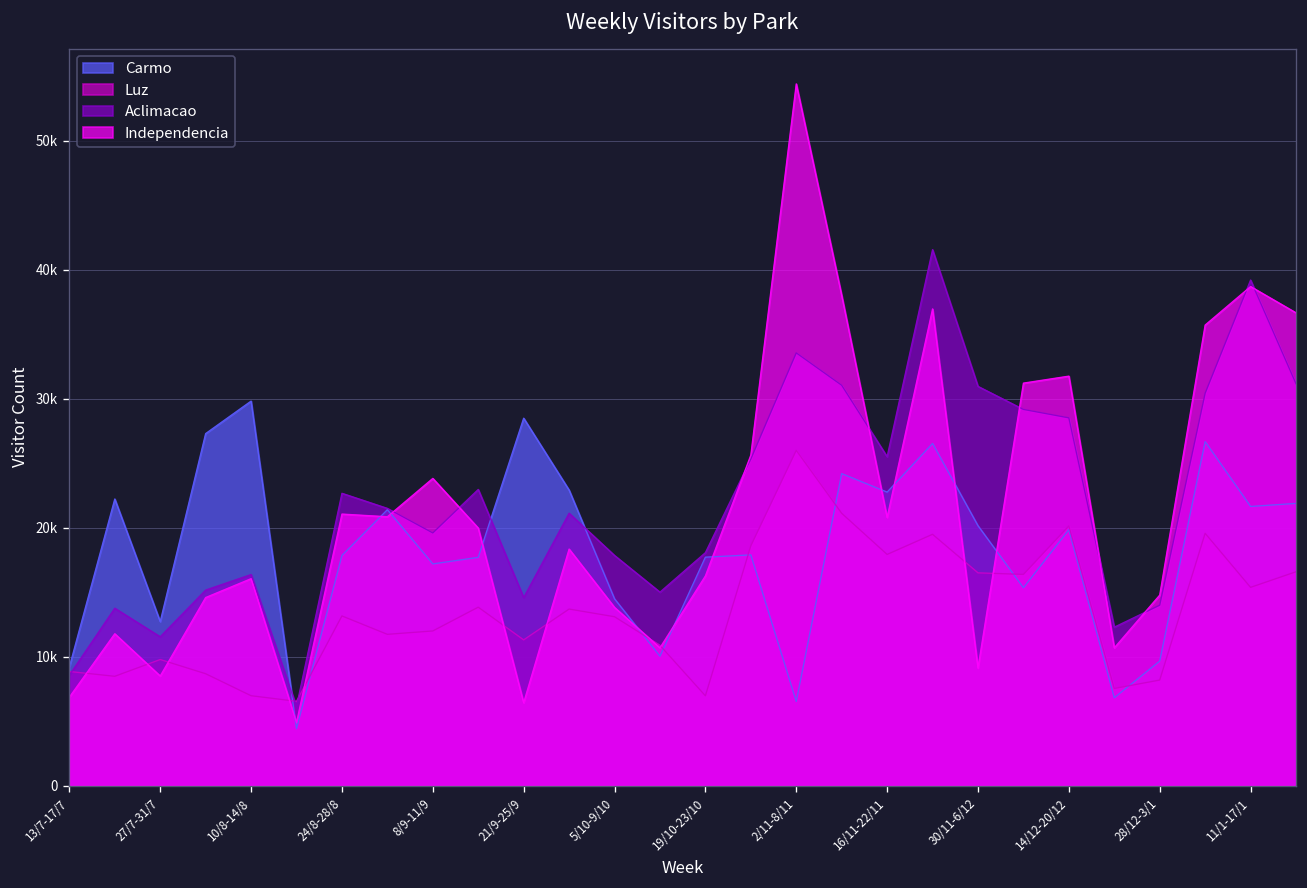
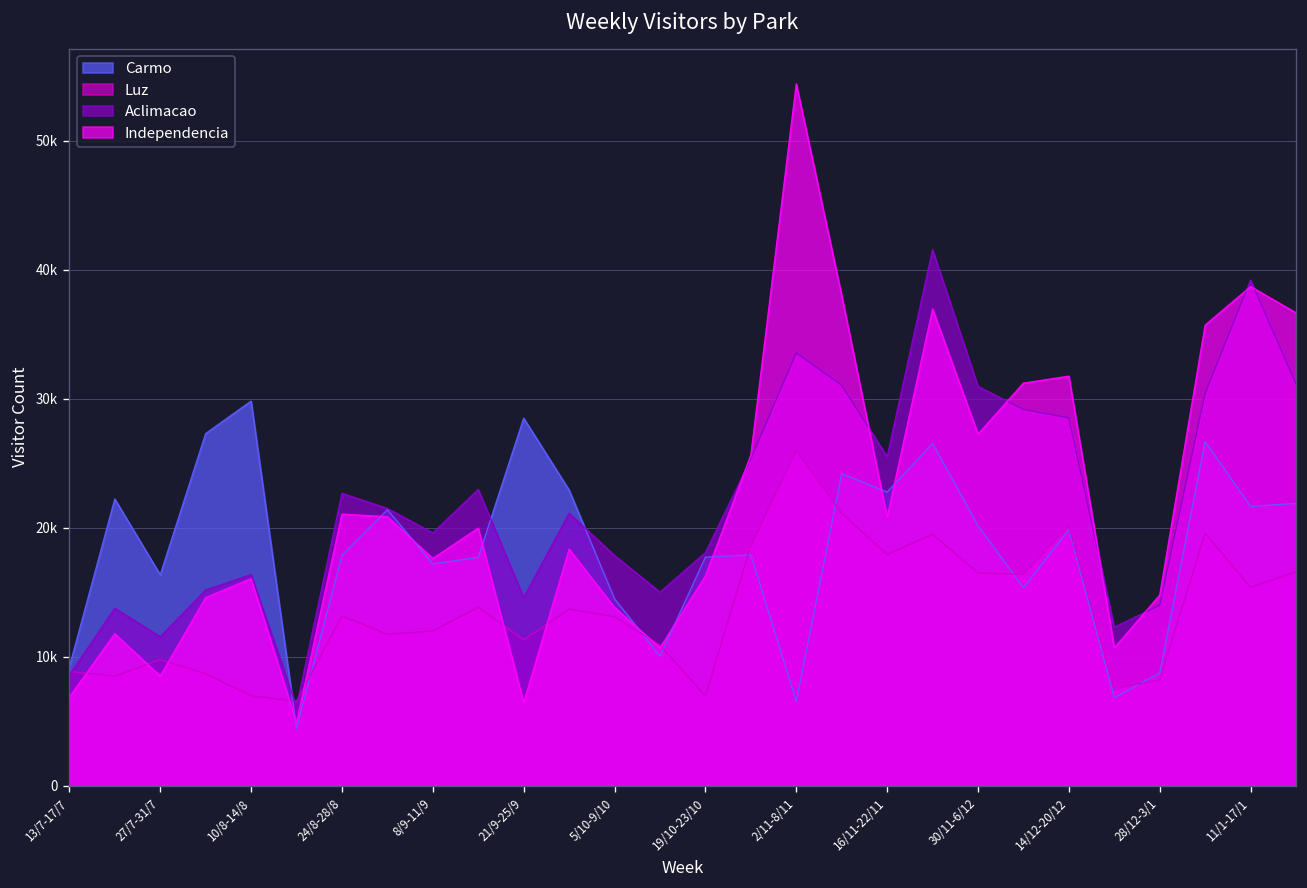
Carmo, 27/7-31/7: 12700 -> 16300
Independencia, 8/9-11/9: 23800 -> 17600
Independencia, 30/11-6/12: 9100 -> 27300
Carmo, 28/12-3/1: 9700 -> 8700
